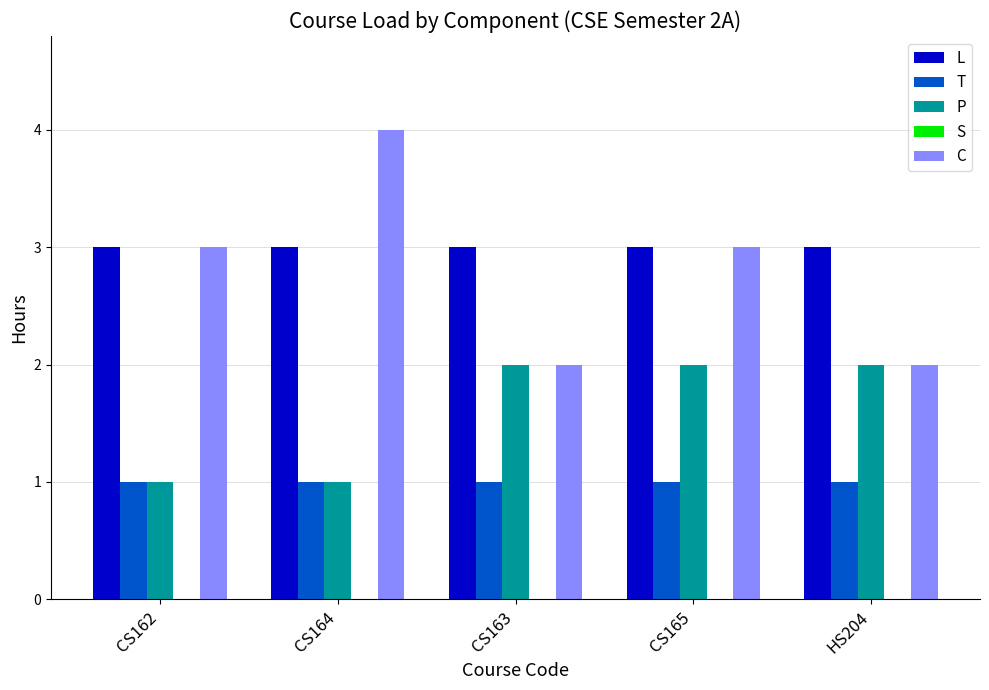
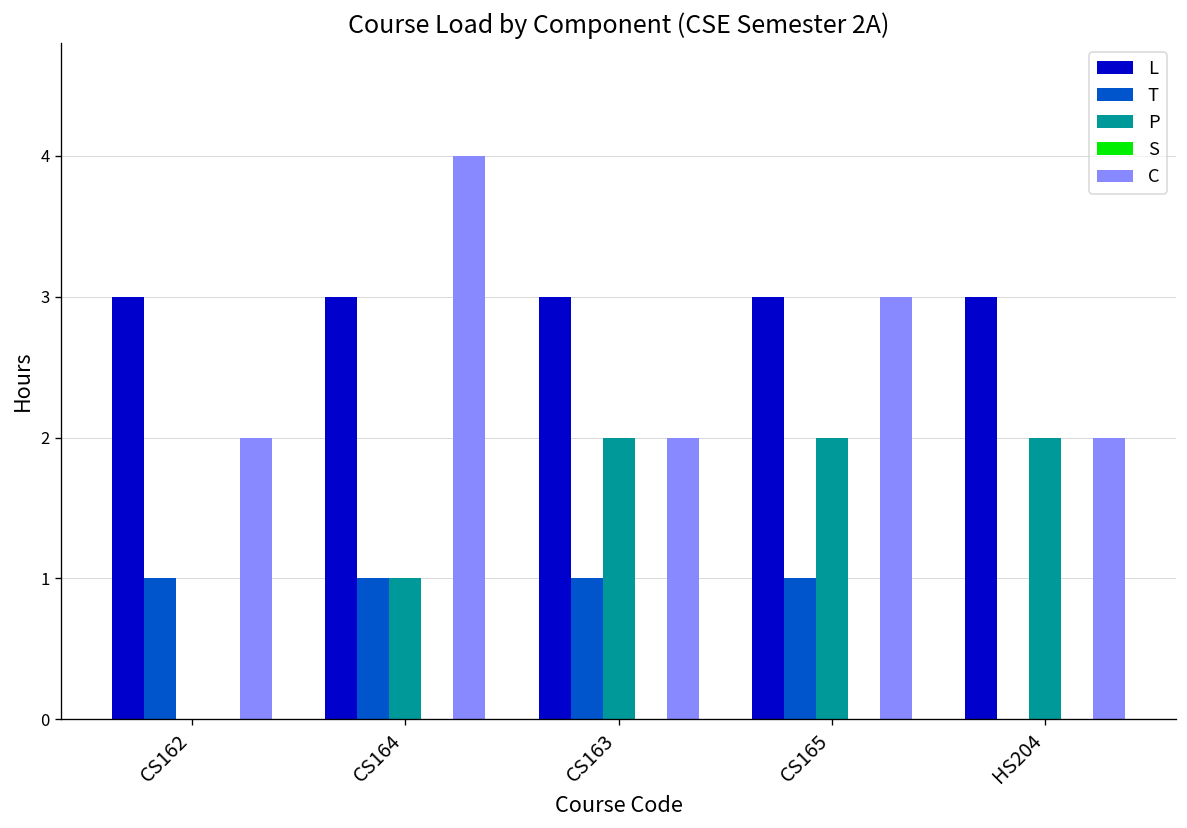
P, CS162: 1 -> 0
C, CS162: 3 -> 2
T, HS204: 1 -> 0
